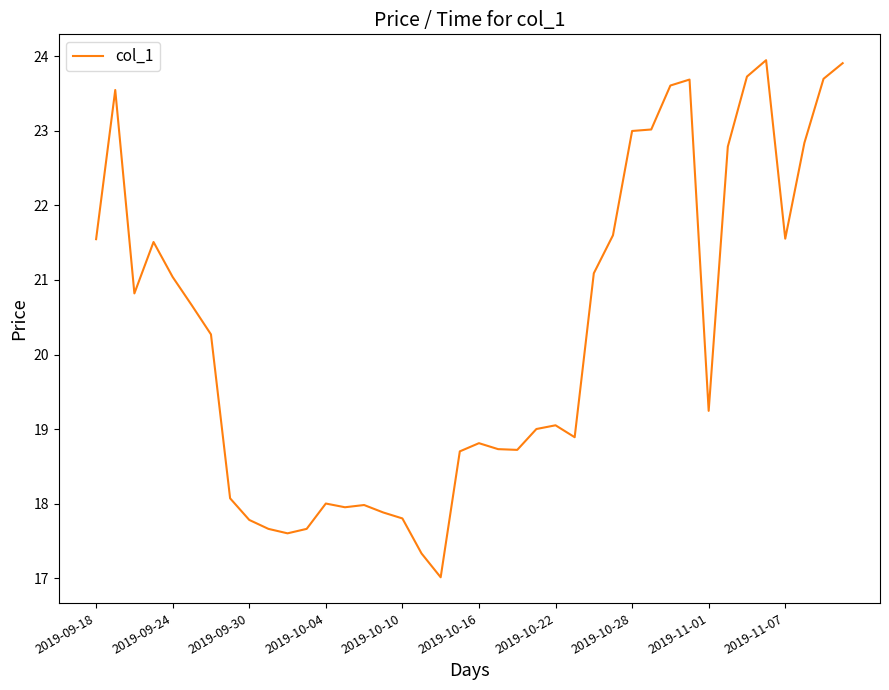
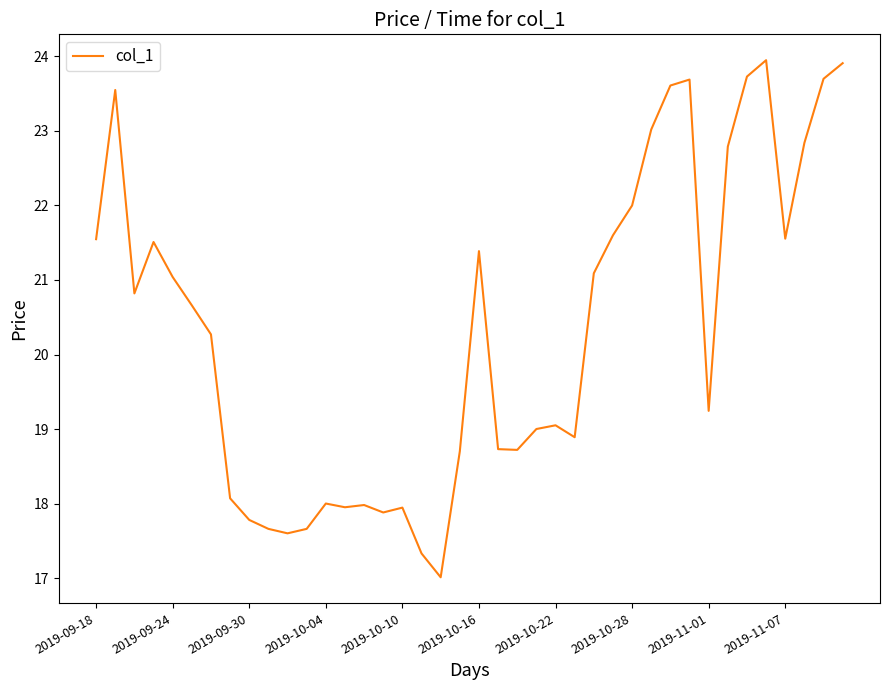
2019-10-10: 17.8 -> 17.9
2019-10-16: 18.8 -> 21.4
2019-10-28: 23 -> 22
